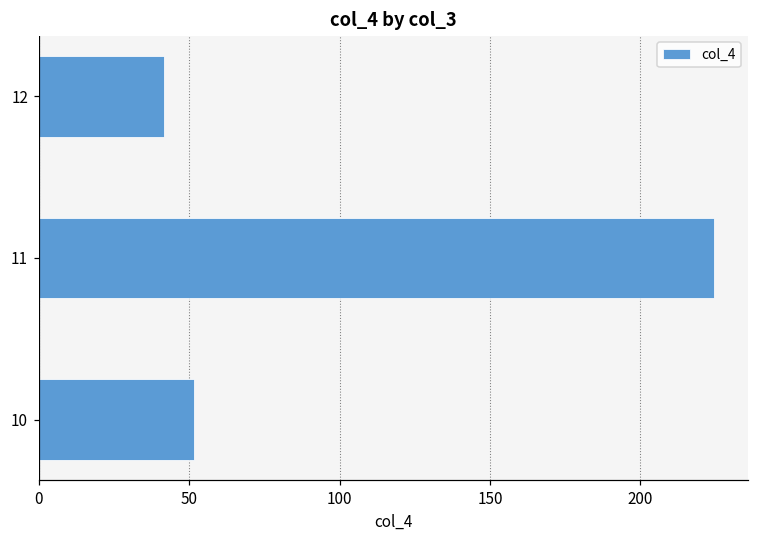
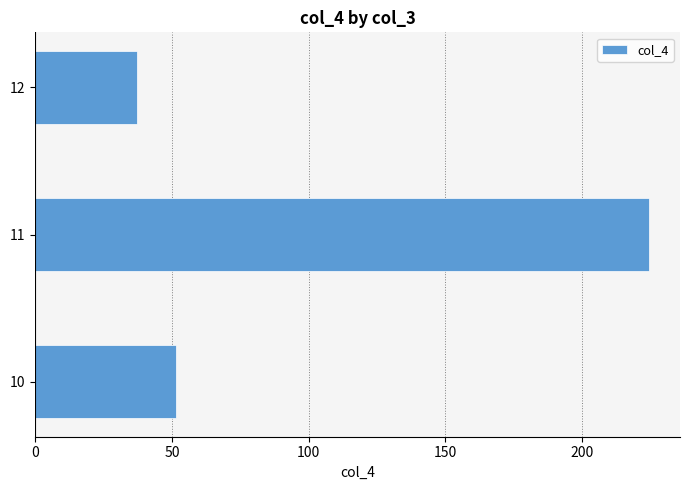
12: 42 -> 37
